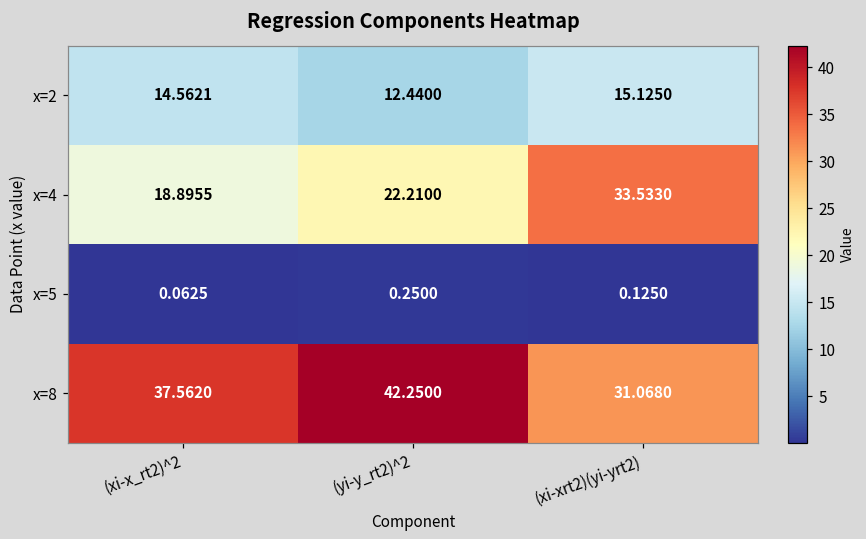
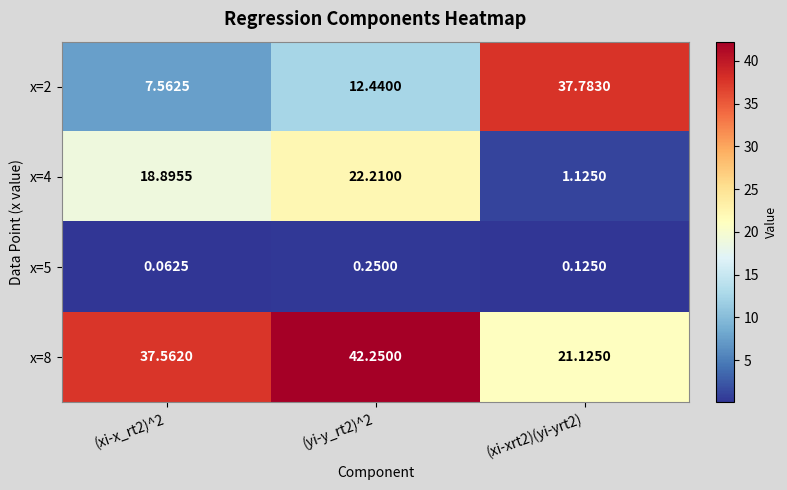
x=2, (xi-x_rt2)^2: 14.5621 -> 7.5625
x=2, (xi-xrt2)(yi-yrt2): 15.1250 -> 37.7830
x=4, (xi-xrt2)(yi-yrt2): 33.5330 -> 1.1250
x=8, (xi-xrt2)(yi-yrt2): 31.0680 -> 21.1250
